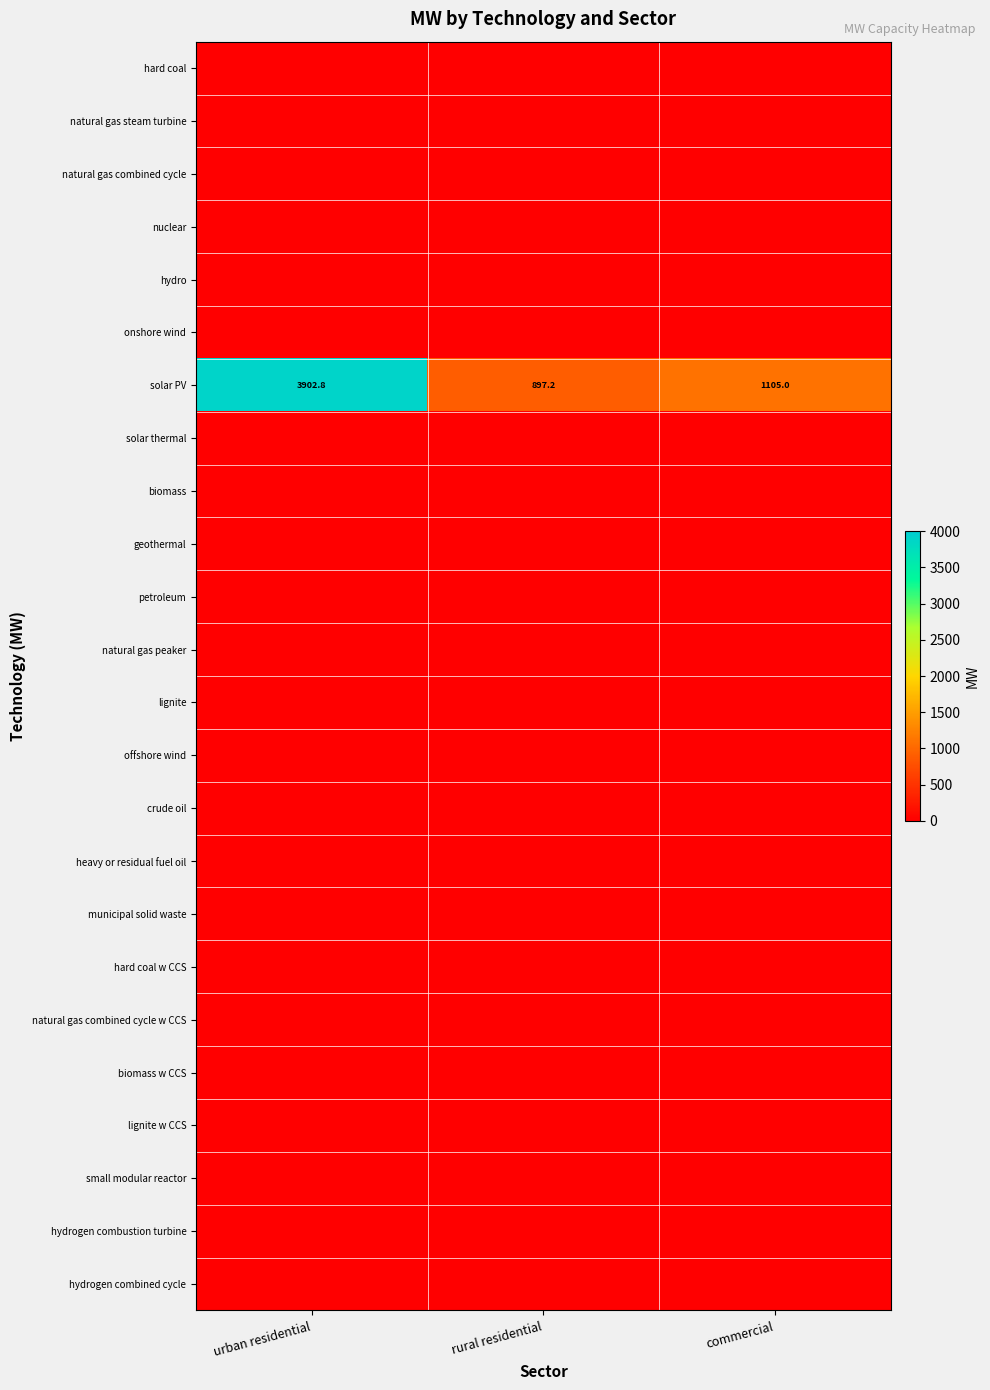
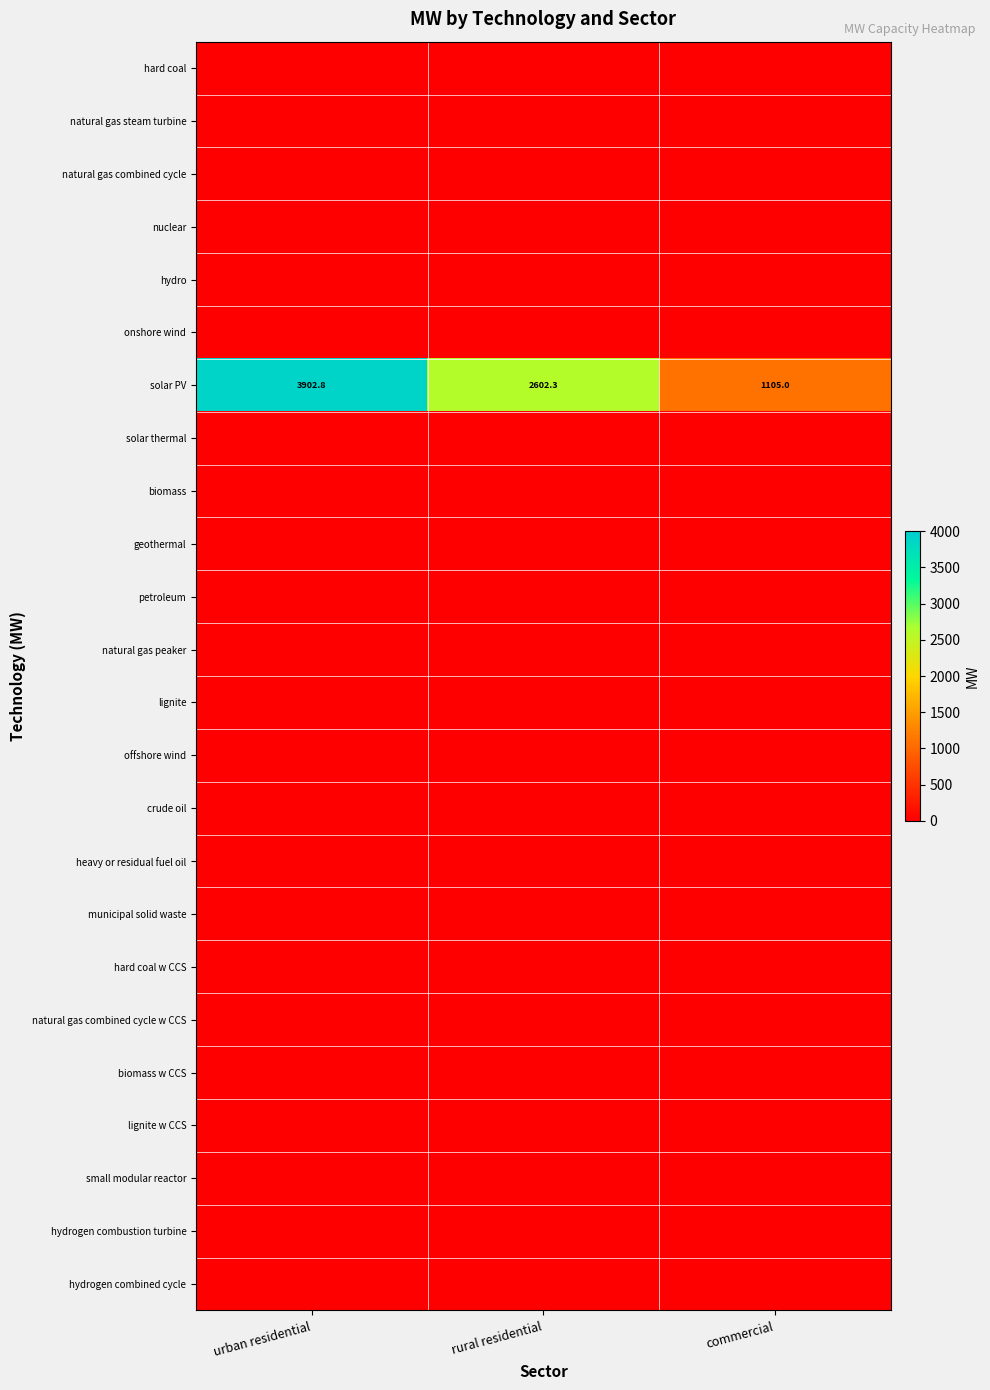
solar PV, rural residential: 897.2 -> 2602.3
